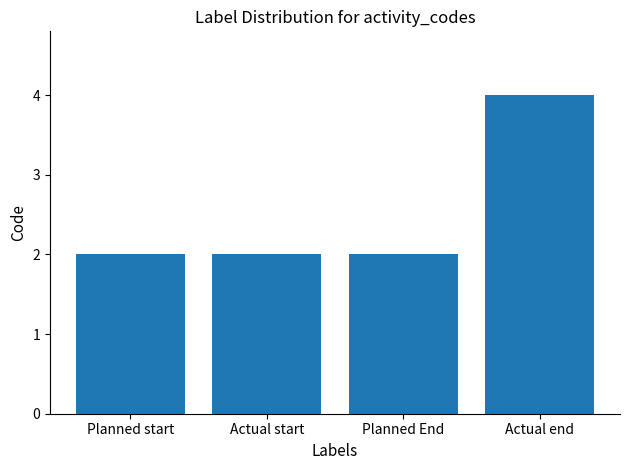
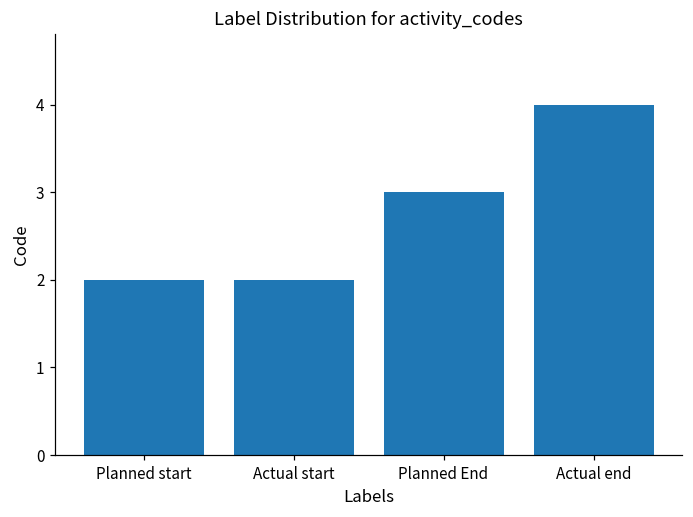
Planned End: 2 -> 3
